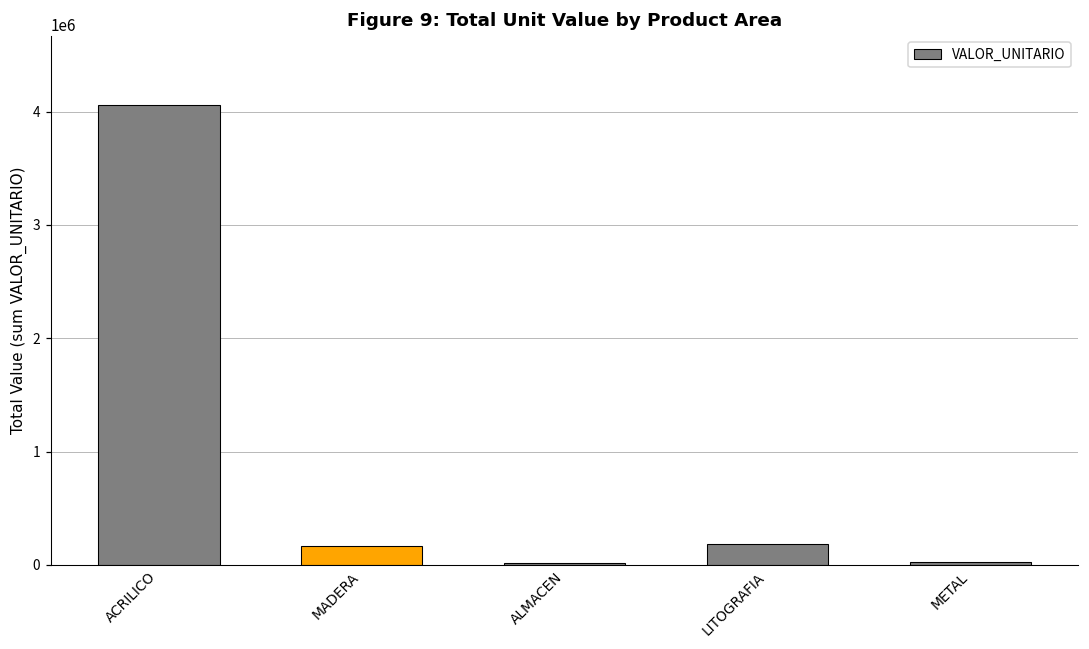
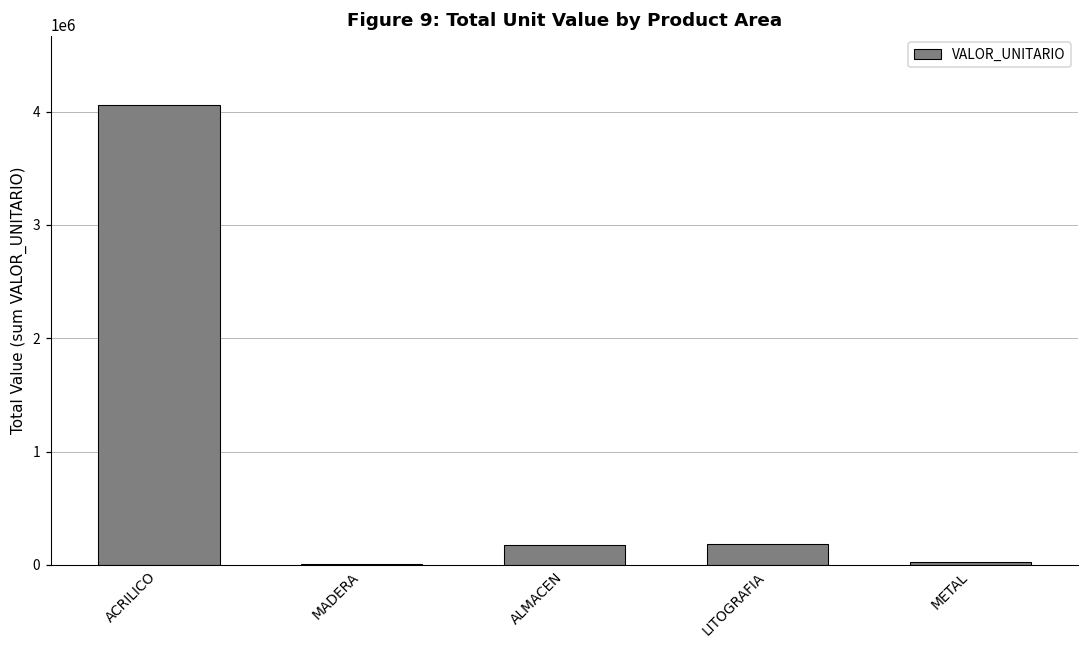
MADERA: 170000 -> 10000
ALMACEN: 20000 -> 180000
